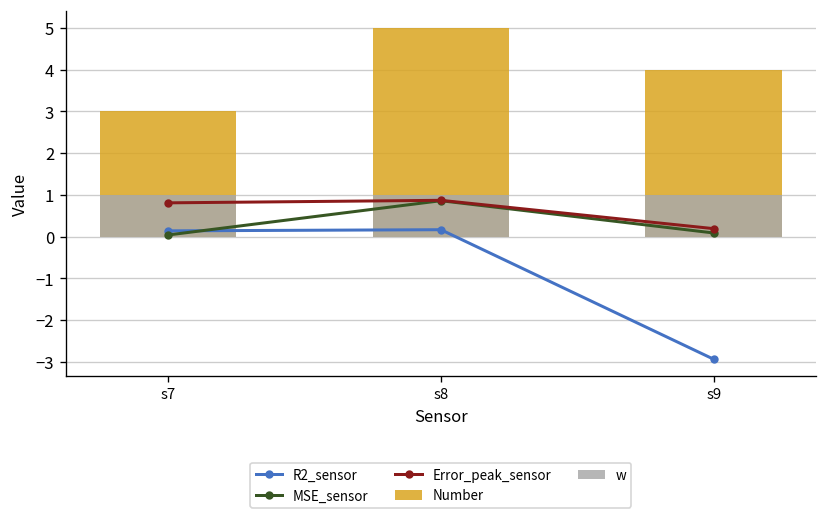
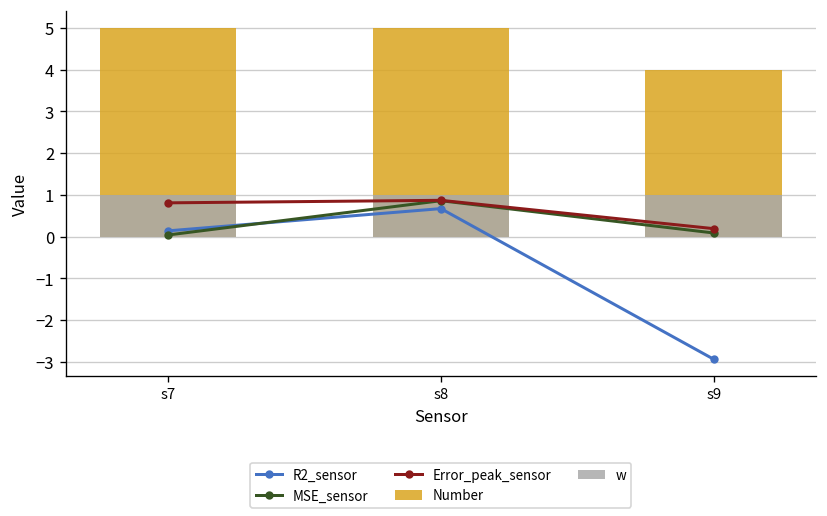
Number, s7: 3 -> 5
R2_sensor, s8: 0.2 -> 0.7
